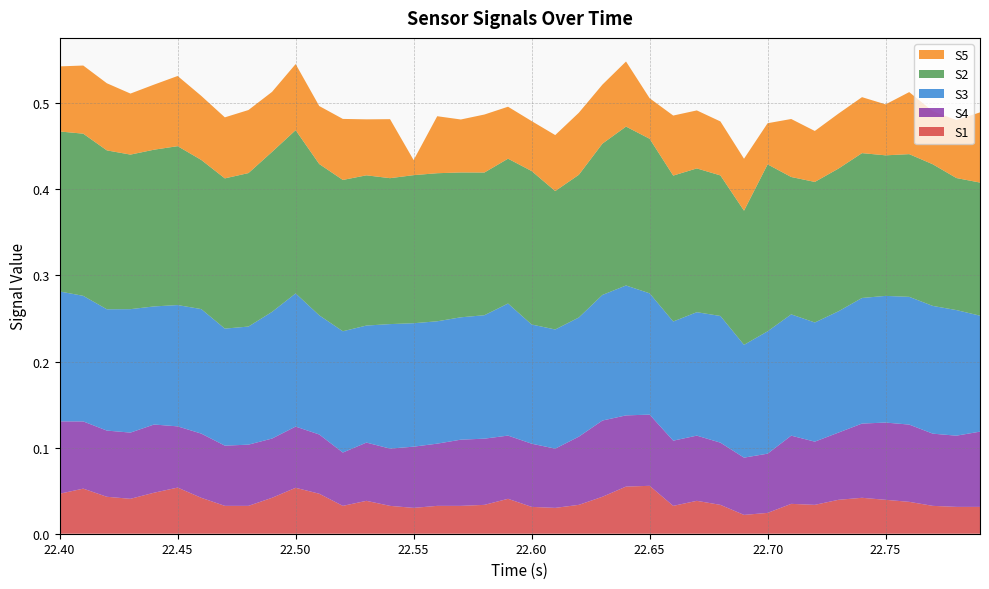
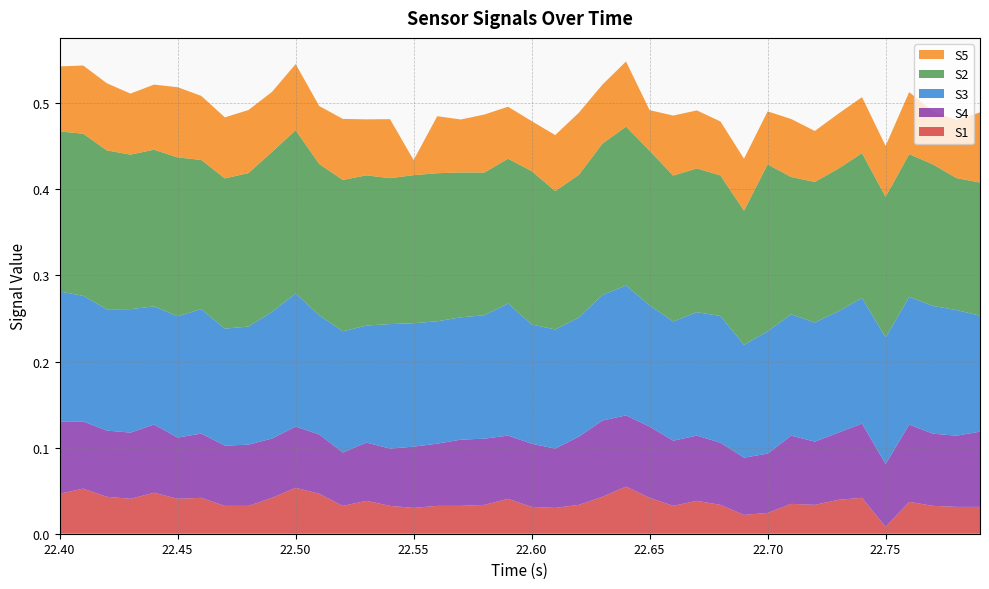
S1, 22.45: 0.05 -> 0.04
S1, 22.65: 0.06 -> 0.04
S5, 22.70: 0.05 -> 0.06
S1, 22.75: 0.04 -> 0.01
S4, 22.75: 0.09 -> 0.07
